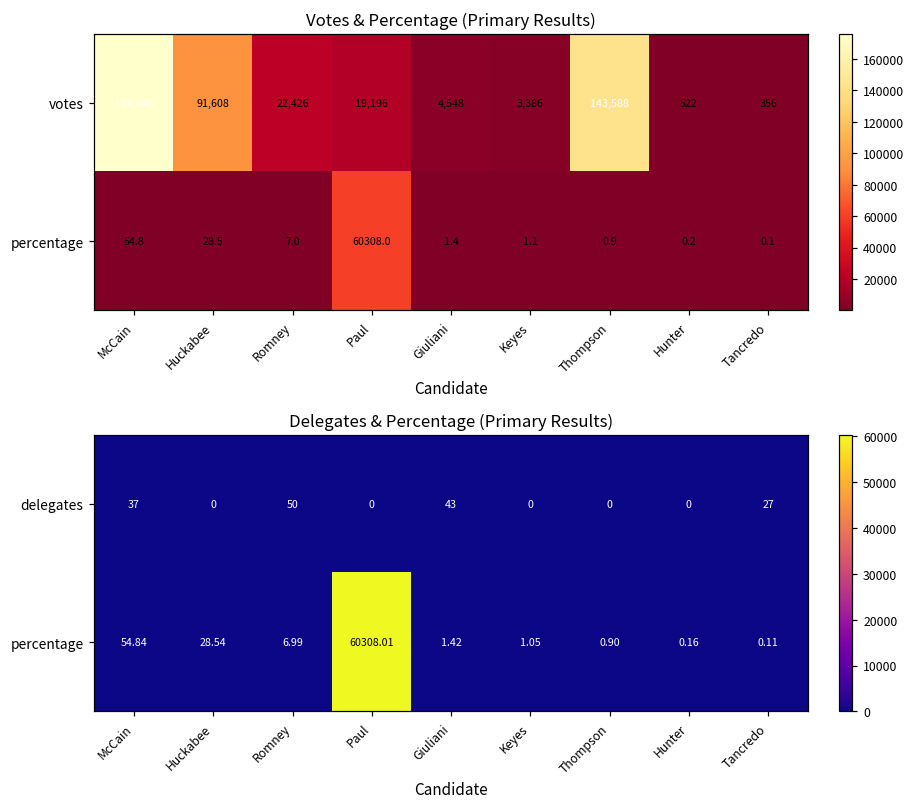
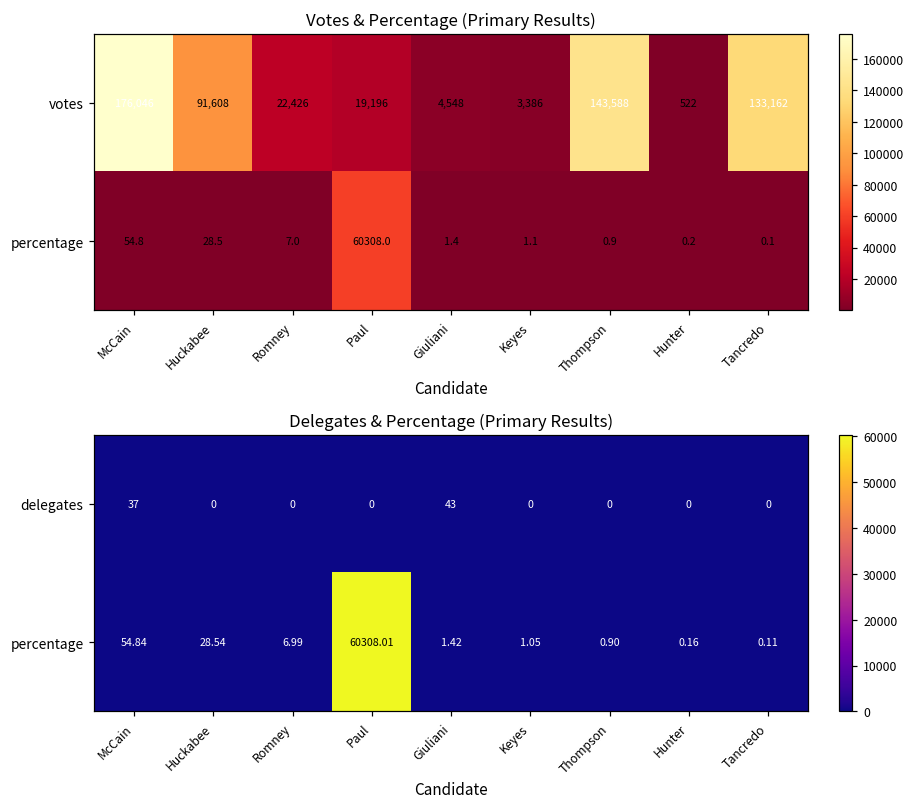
Votes & Percentage (Primary Results), votes, Tancredo: 356 -> 133,162
Delegates & Percentage (Primary Results), delegates, Romney: 50 -> 0
Delegates & Percentage (Primary Results), delegates, Tancredo: 27 -> 0
